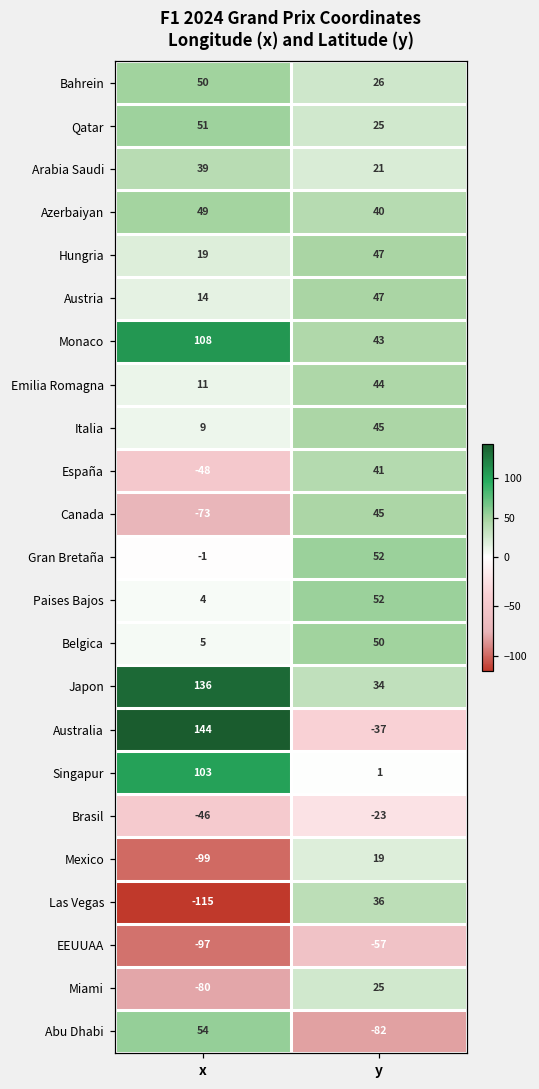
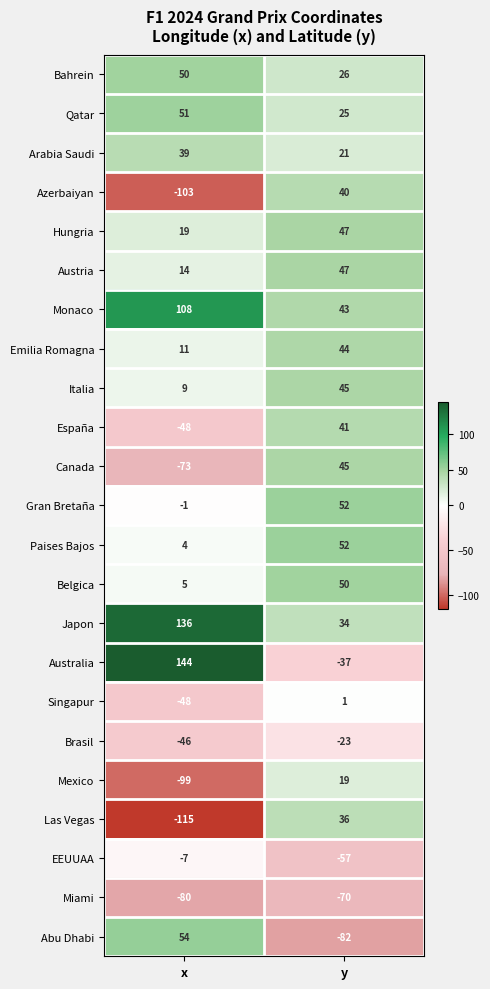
Azerbaiyan, x: 49 -> -103
Singapur, x: 103 -> -48
EEUUAA, x: -97 -> -7
Miami, y: 25 -> -70
